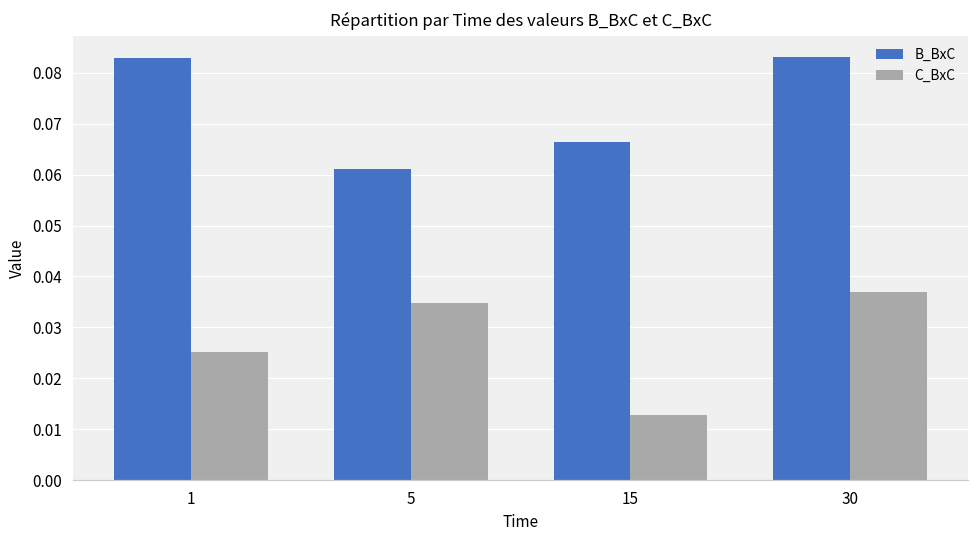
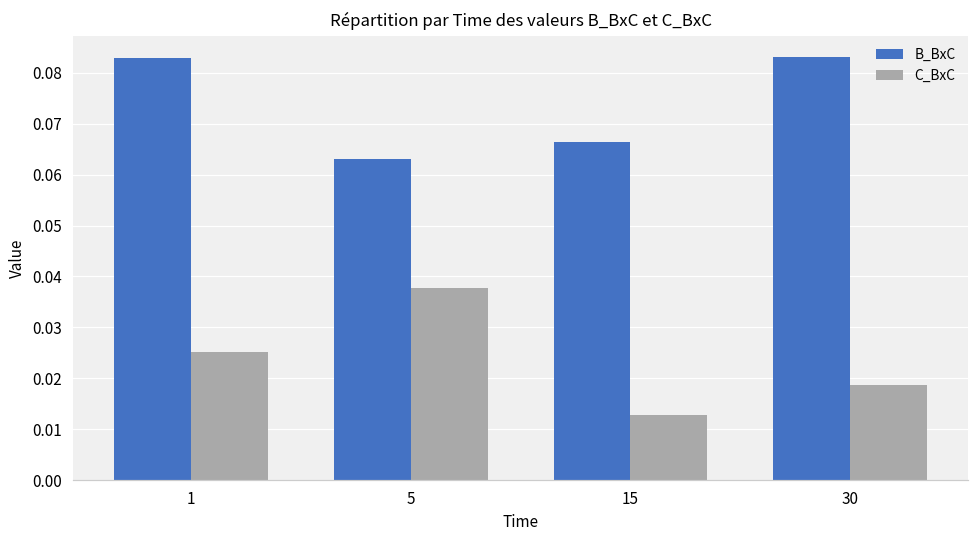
B_BxC, 5: 0.061 -> 0.063
C_BxC, 5: 0.035 -> 0.038
C_BxC, 30: 0.037 -> 0.019
